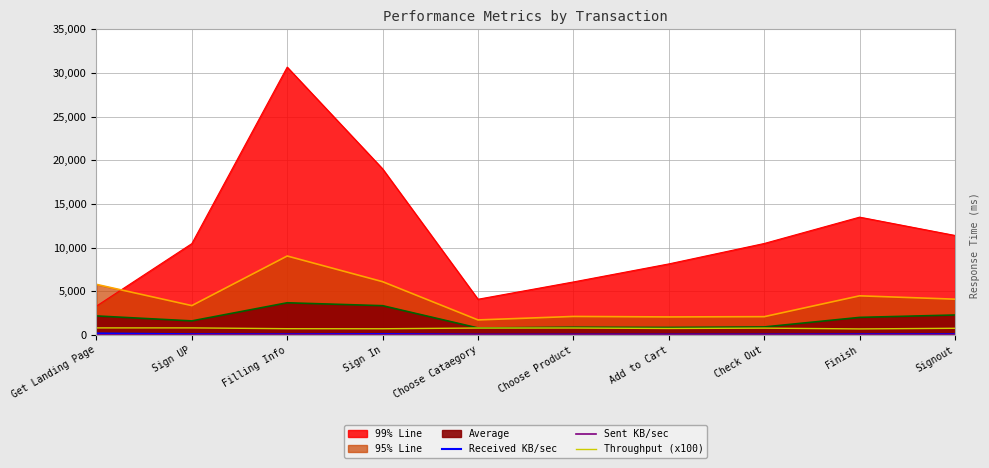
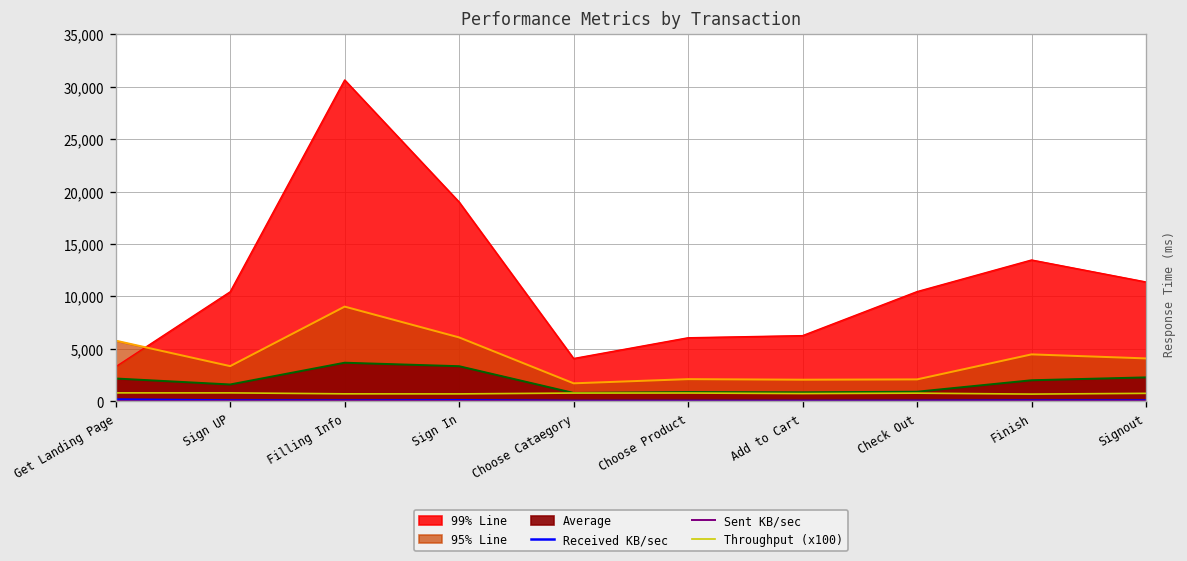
99% Line, Add to Cart: 8,000 -> 6,000
